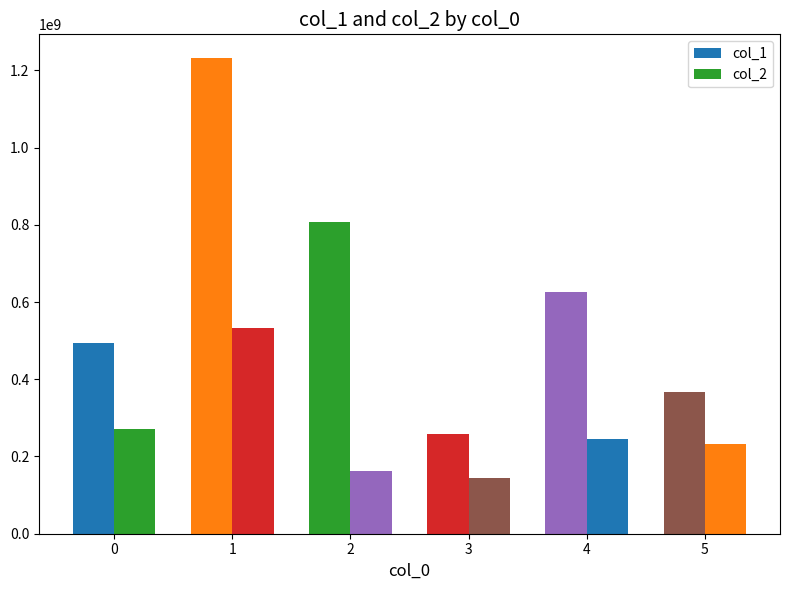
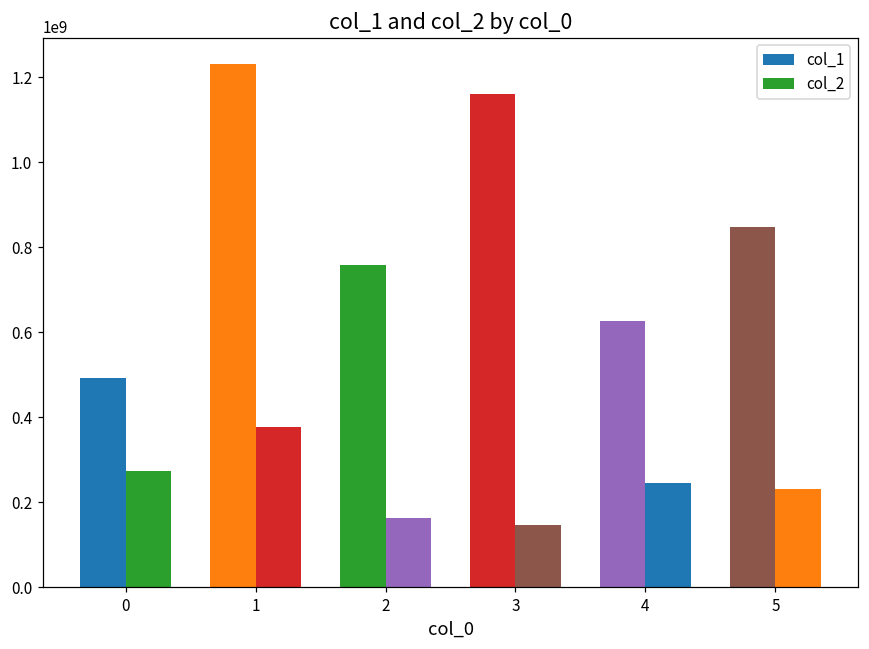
col_2, 1: 530000000 -> 380000000
col_1, 2: 810000000 -> 760000000
col_1, 3: 260000000 -> 1160000000
col_1, 5: 370000000 -> 850000000
